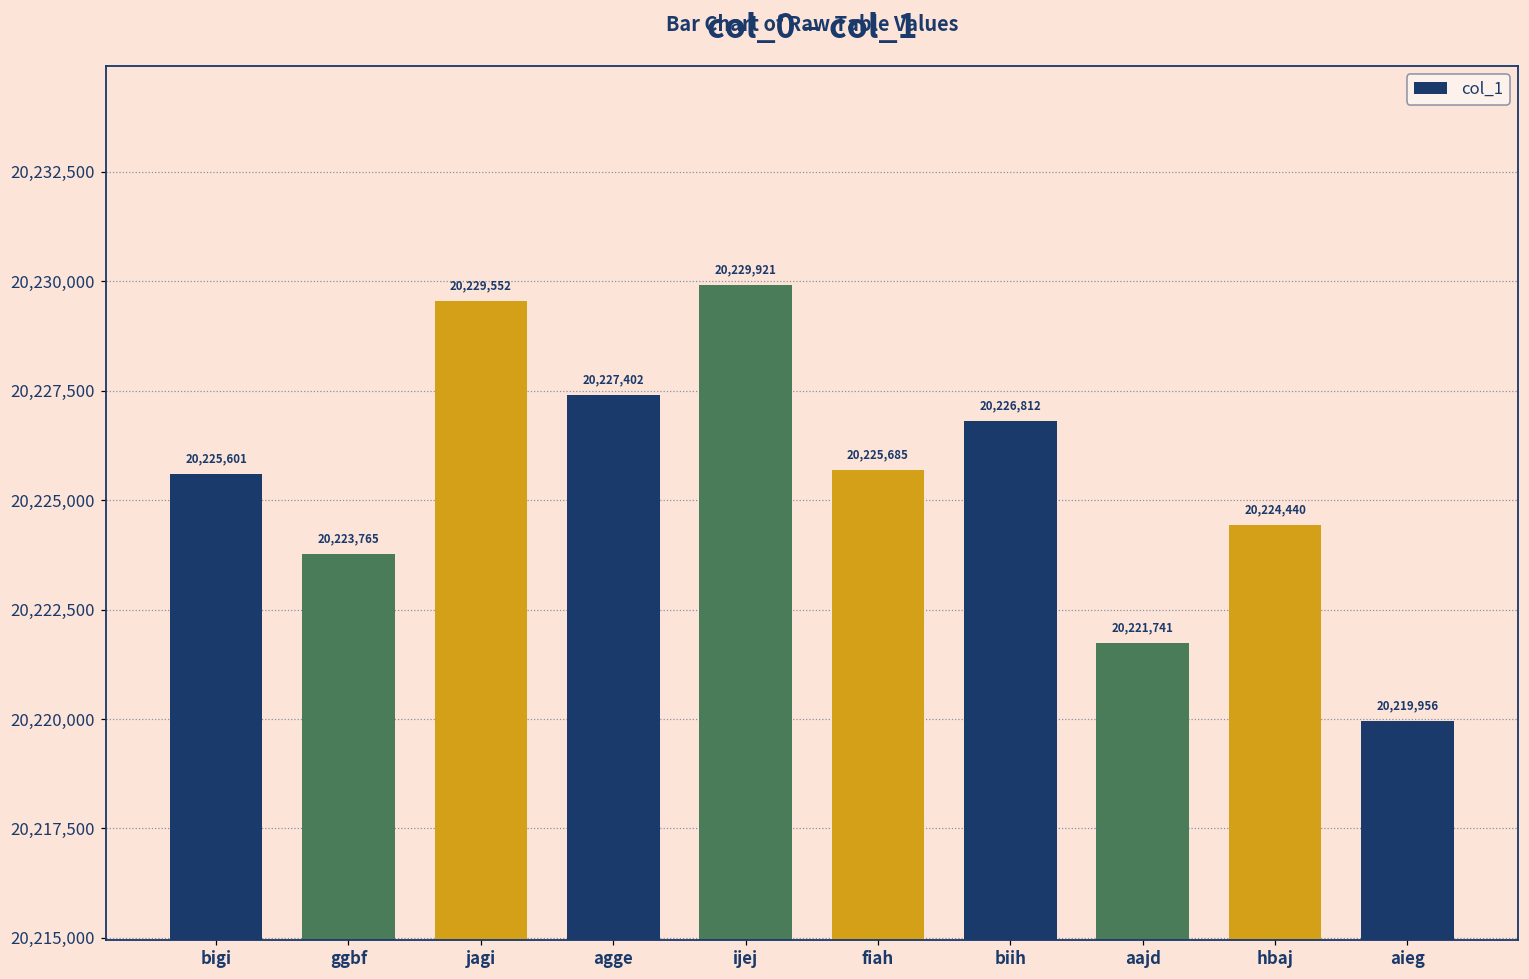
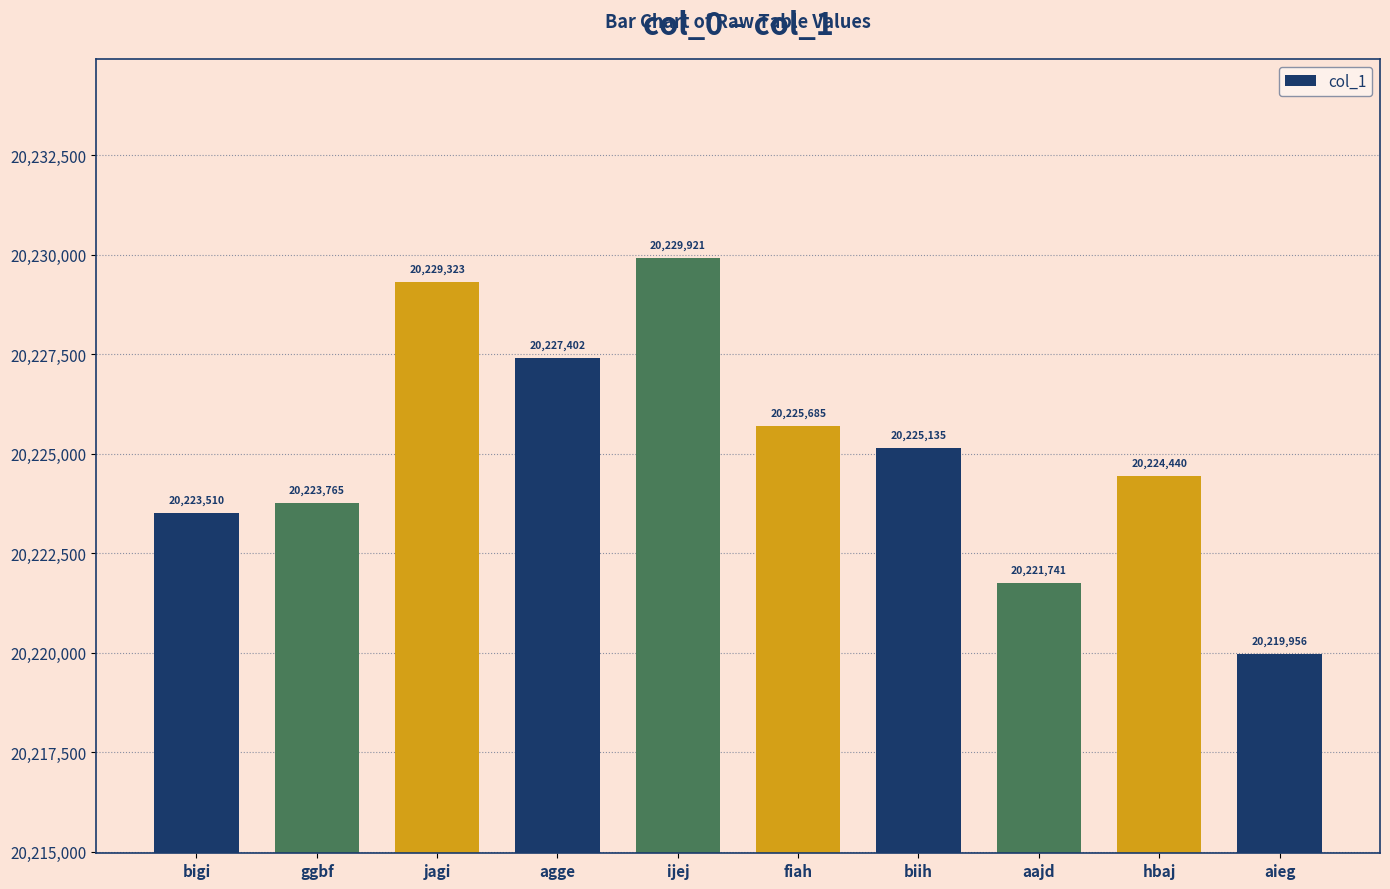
bigi: 20,225,601 -> 20,223,510
jagi: 20,229,552 -> 20,229,323
biih: 20,226,812 -> 20,225,135
